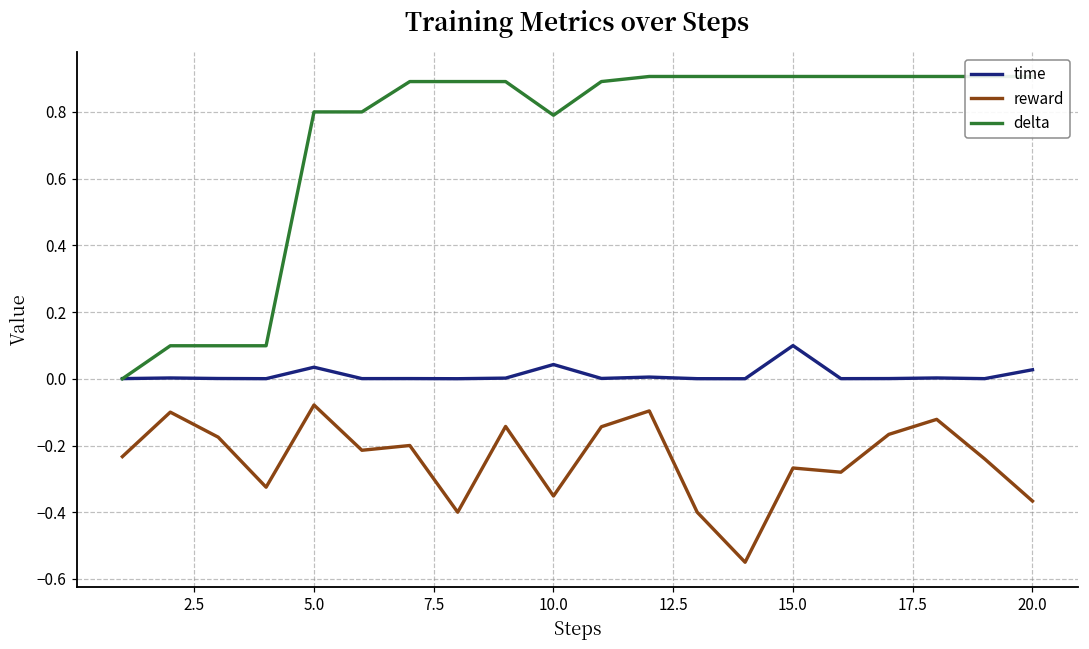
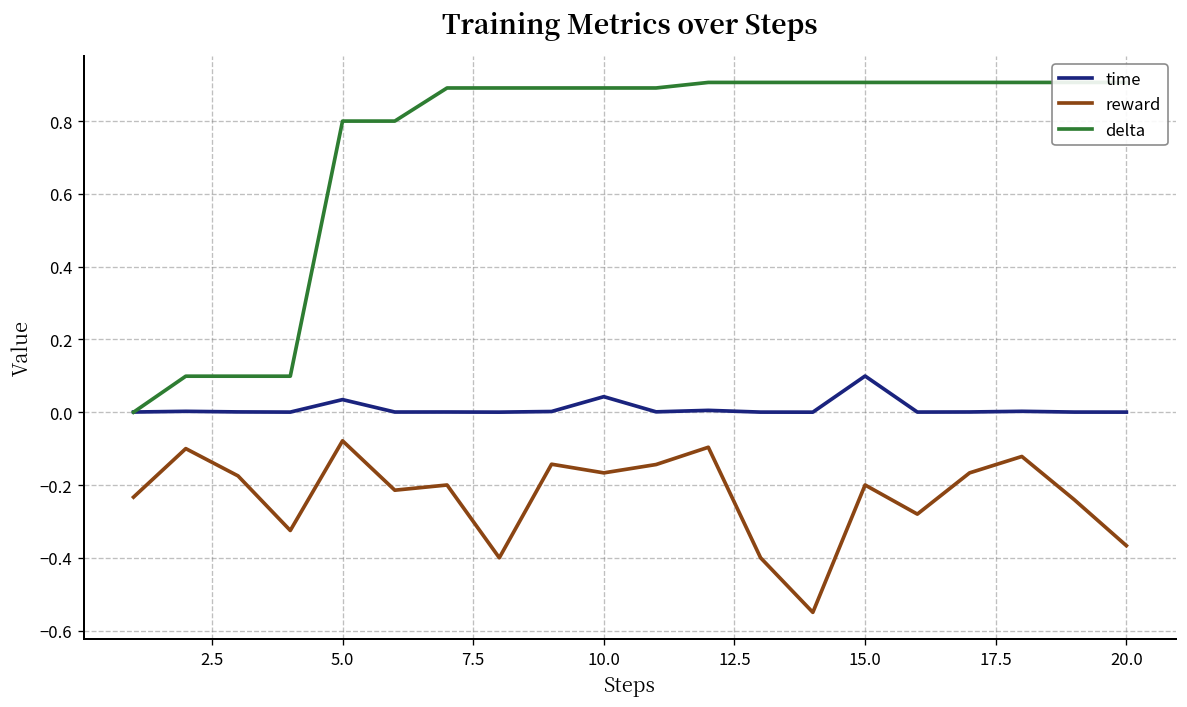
reward, 10.0: -0.35 -> -0.17
delta, 10.0: 0.79 -> 0.89
reward, 15.0: -0.27 -> -0.20
time, 20.0: 0.03 -> 0.00
